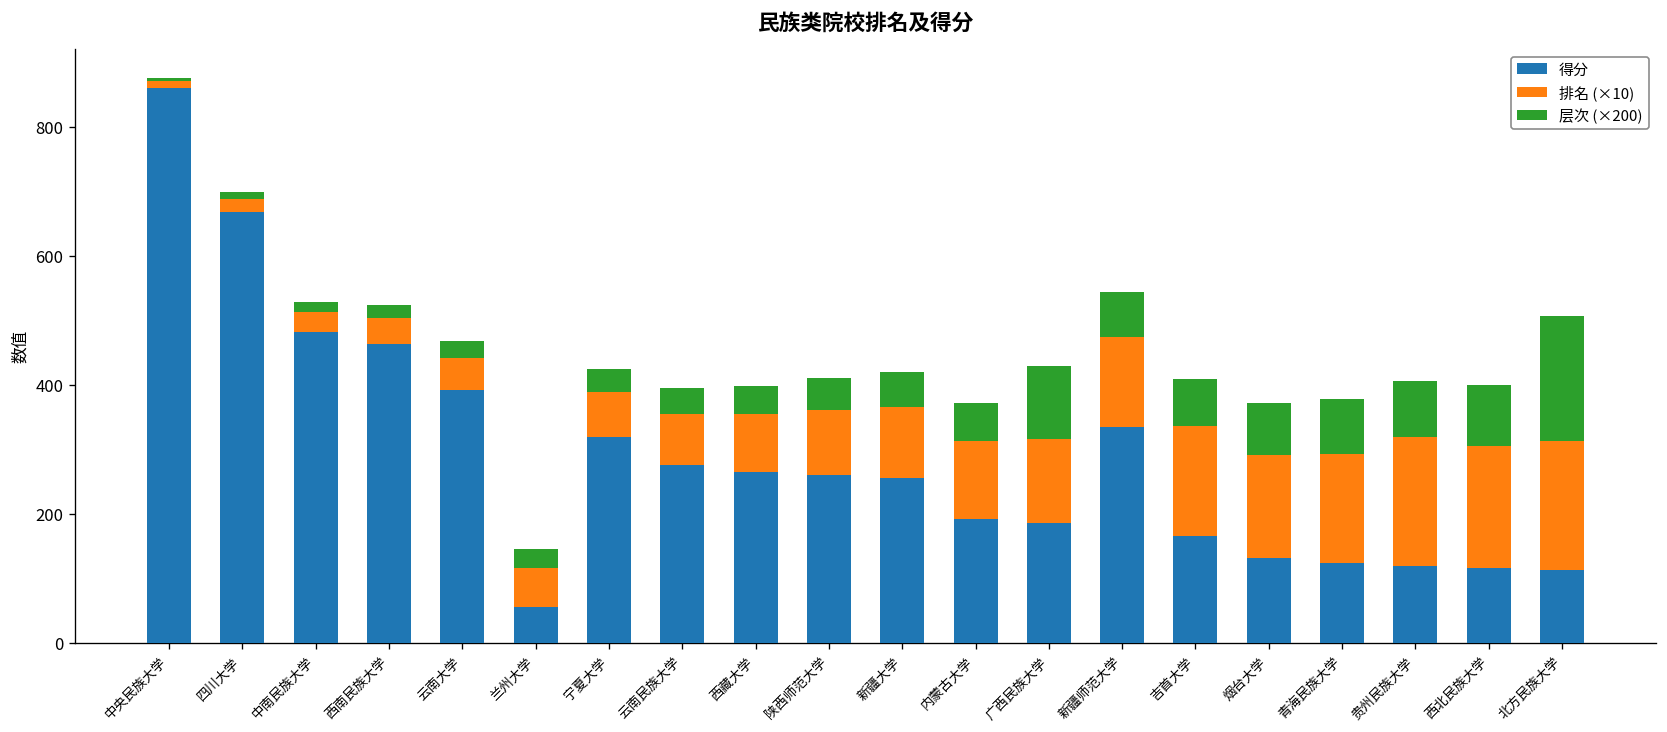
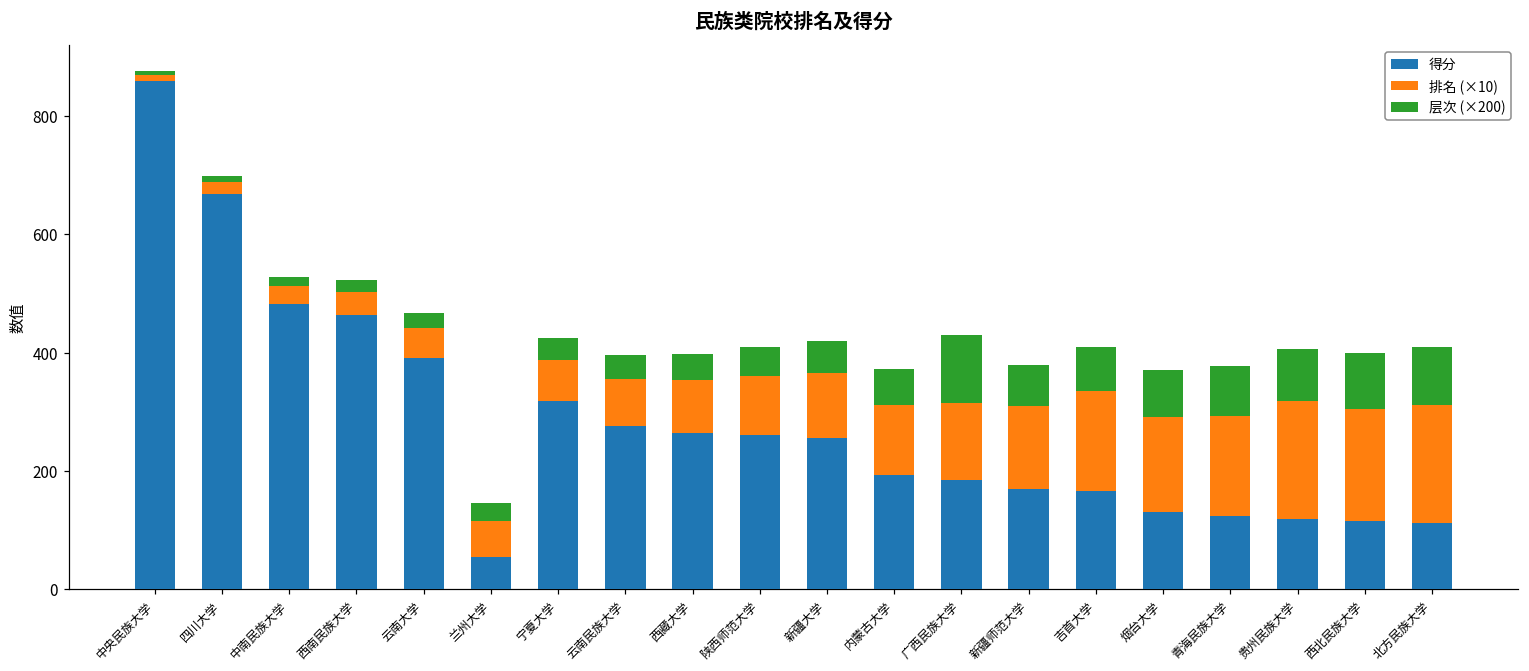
得分, 新疆师范大学: 330 -> 170
层次 (×200), 北方民族大学: 190 -> 100
